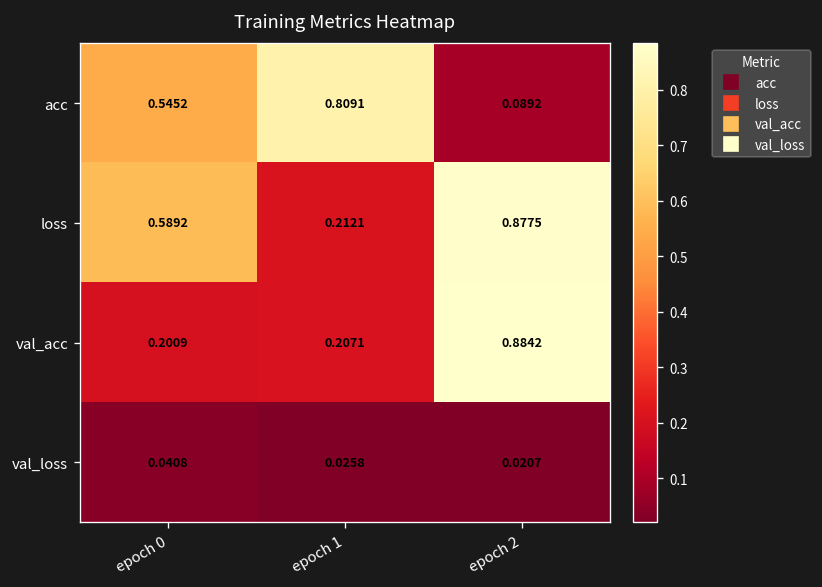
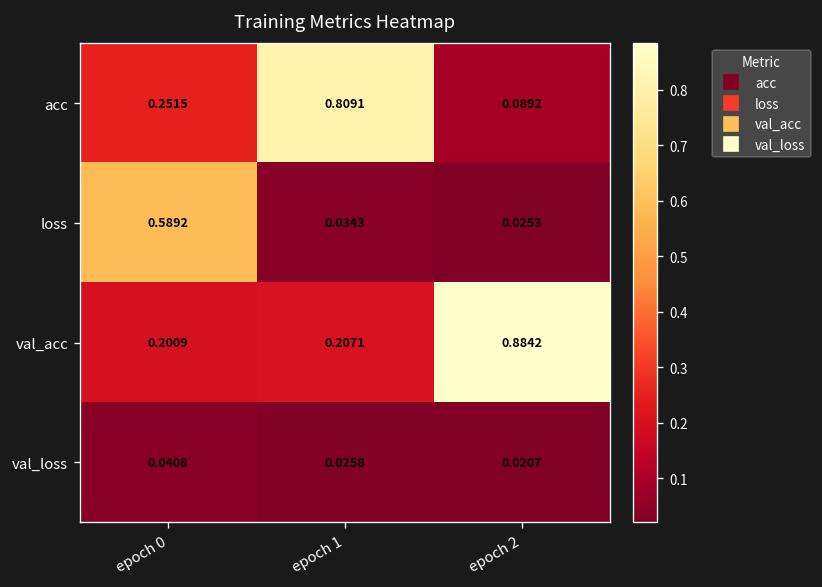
acc, epoch 0: 0.5452 -> 0.2515
loss, epoch 1: 0.2121 -> 0.0343
loss, epoch 2: 0.8775 -> 0.0253
